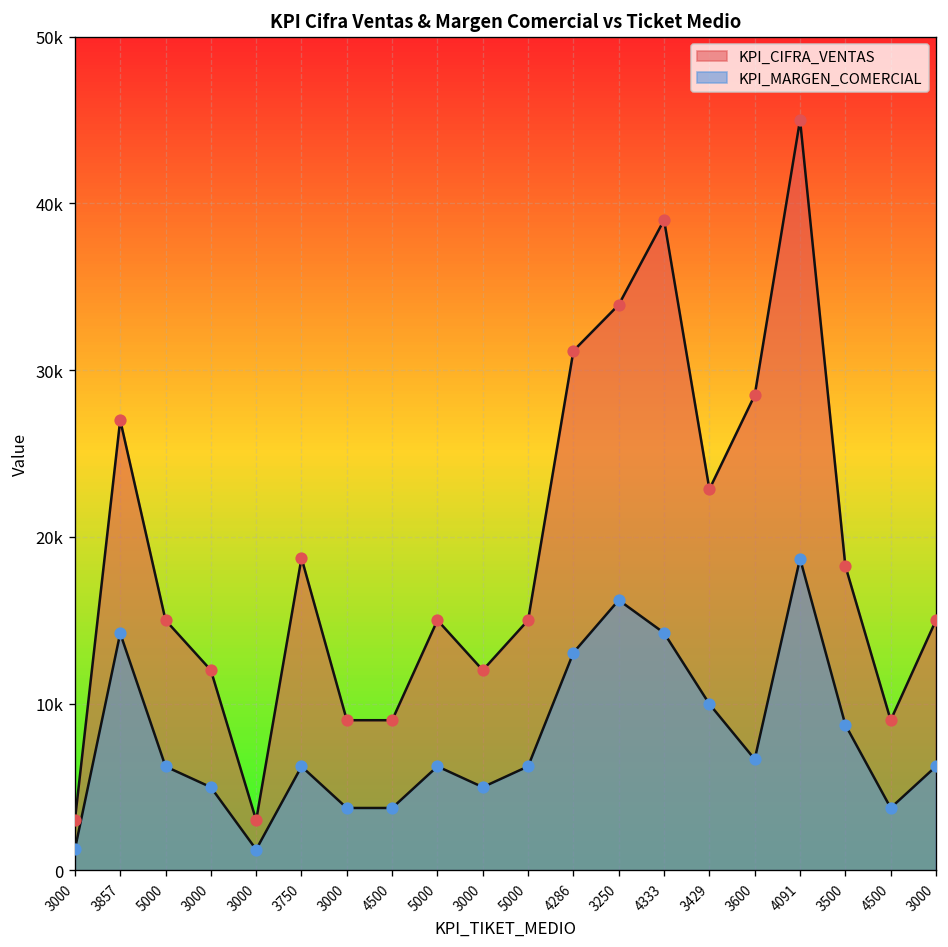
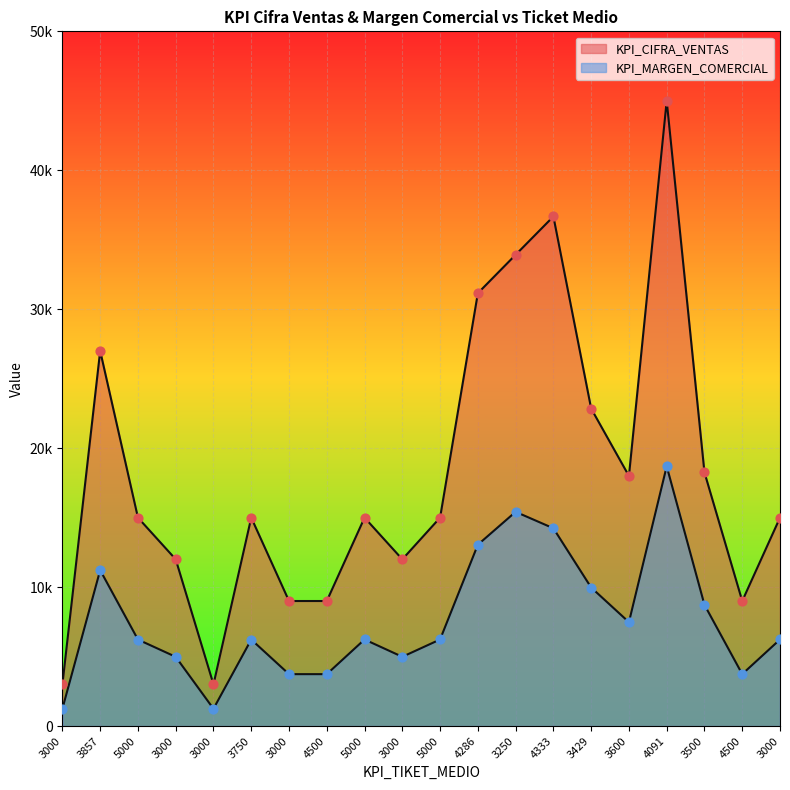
KPI_MARGEN_COMERCIAL, 3857: 14200 -> 11200
KPI_CIFRA_VENTAS, 3750: 18700 -> 15000
KPI_MARGEN_COMERCIAL, 3250: 16200 -> 15400
KPI_CIFRA_VENTAS, 4333: 39000 -> 36700
KPI_CIFRA_VENTAS, 3600: 28500 -> 18000
KPI_MARGEN_COMERCIAL, 3600: 6700 -> 7500
